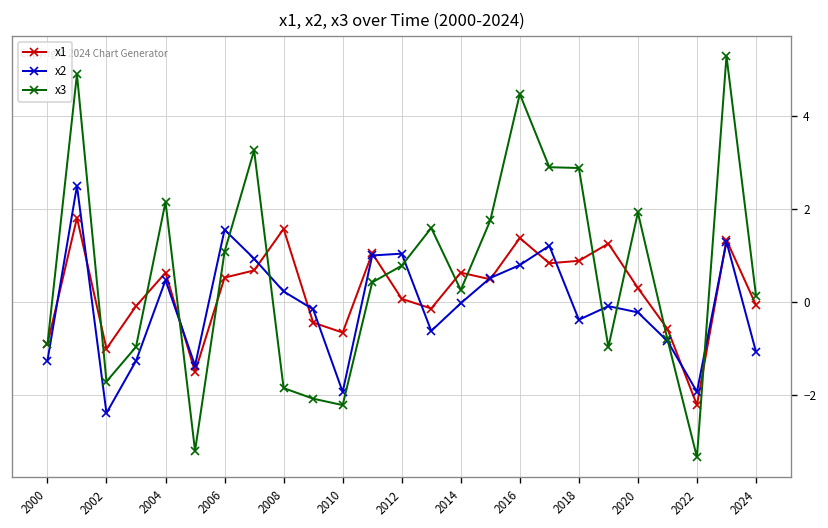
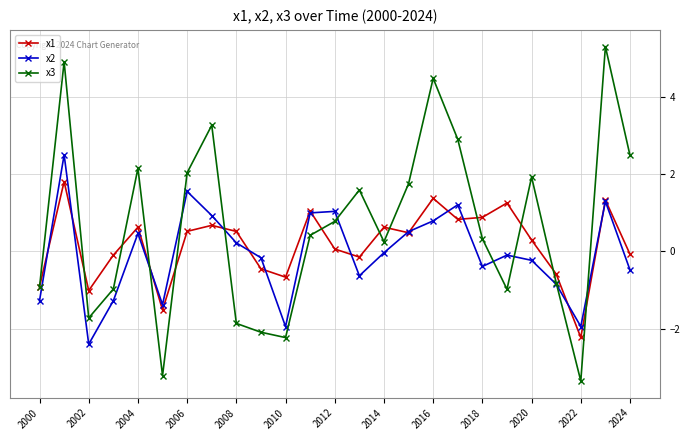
x3, 2006: 1.1 -> 2.0
x1, 2008: 1.6 -> 0.5
x3, 2018: 2.9 -> 0.3
x2, 2024: -1.1 -> -0.5
x3, 2024: 0.1 -> 2.5
